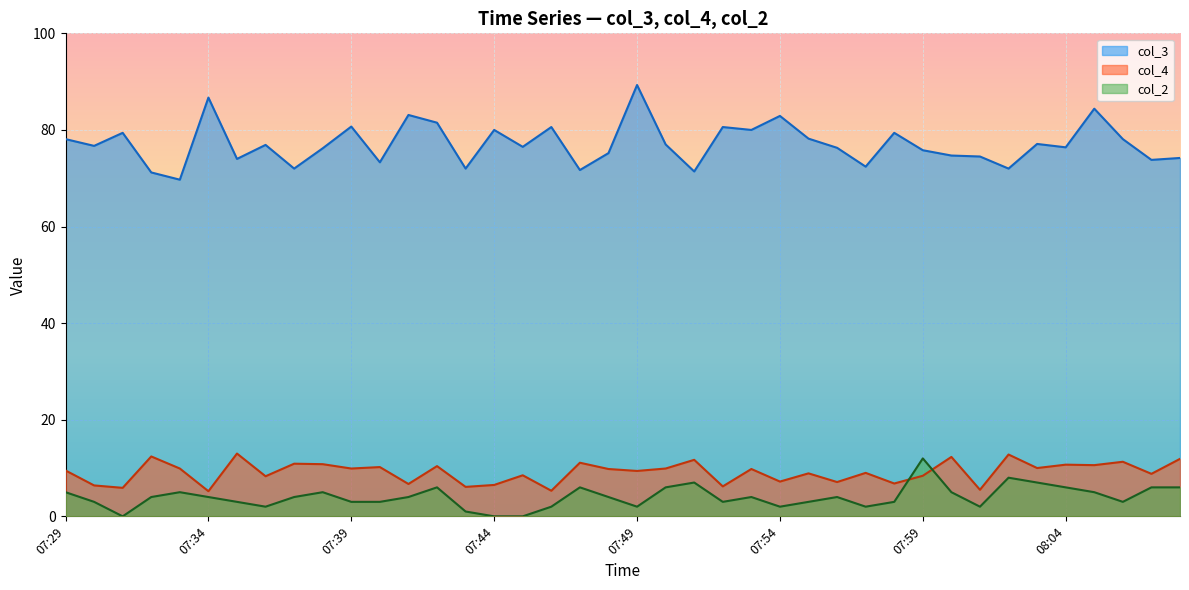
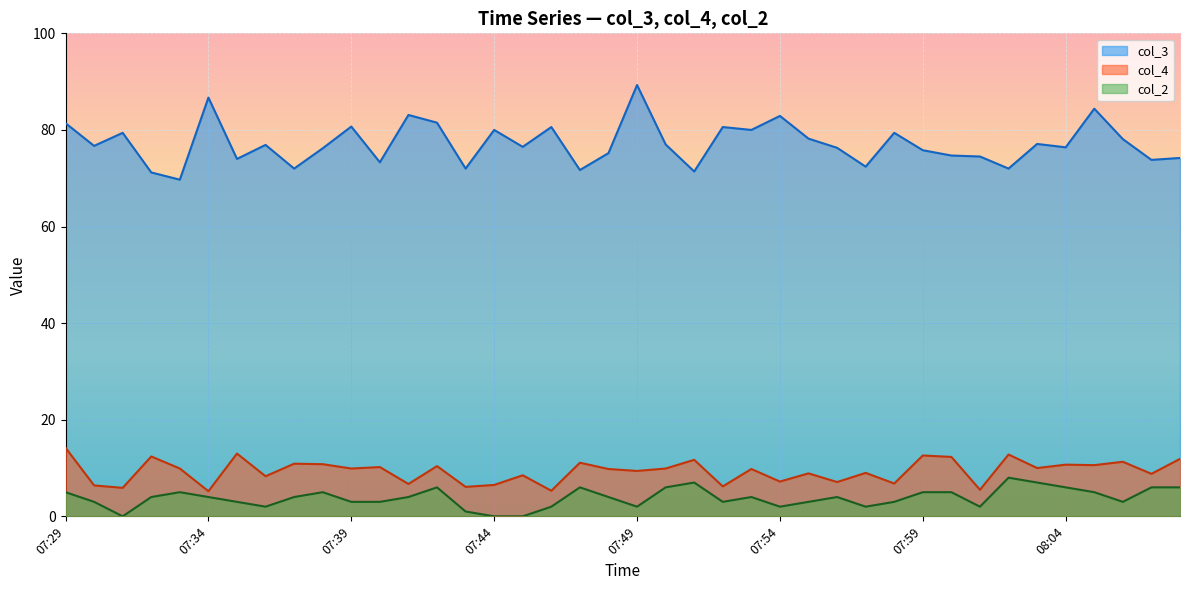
col_3, 07:29: 78 -> 81
col_4, 07:29: 10 -> 14
col_4, 07:59: 8 -> 13
col_2, 07:59: 12 -> 5
